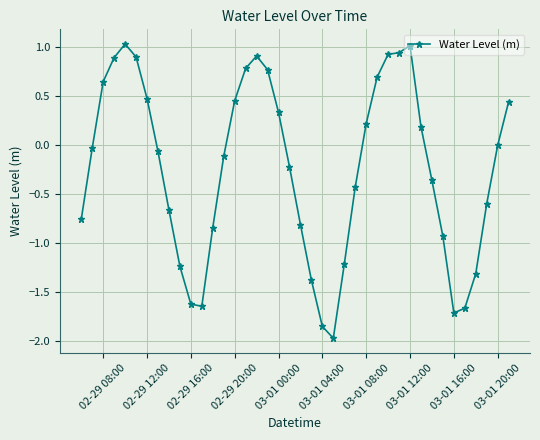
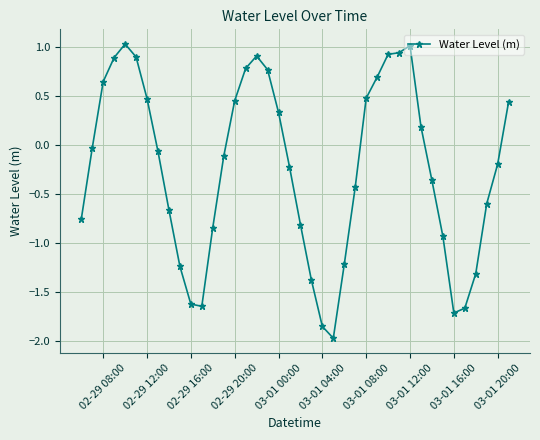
03-01 08:00: 0.2 -> 0.5
03-01 20:00: 0.0 -> -0.2
